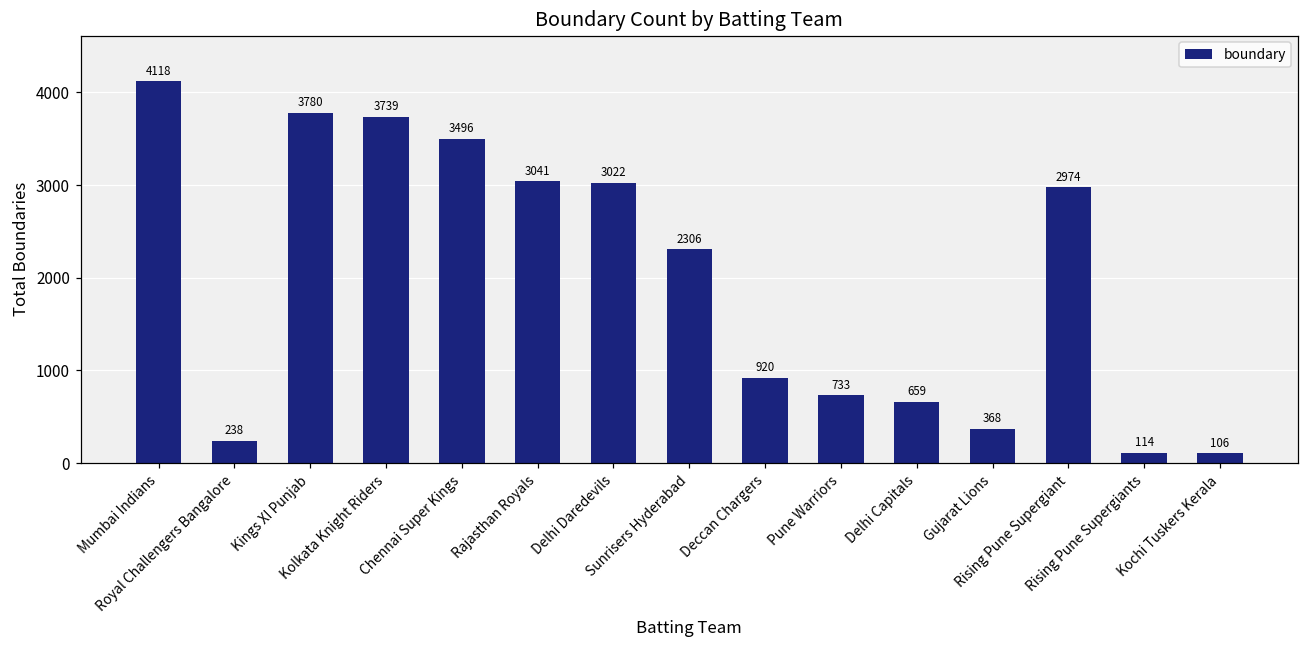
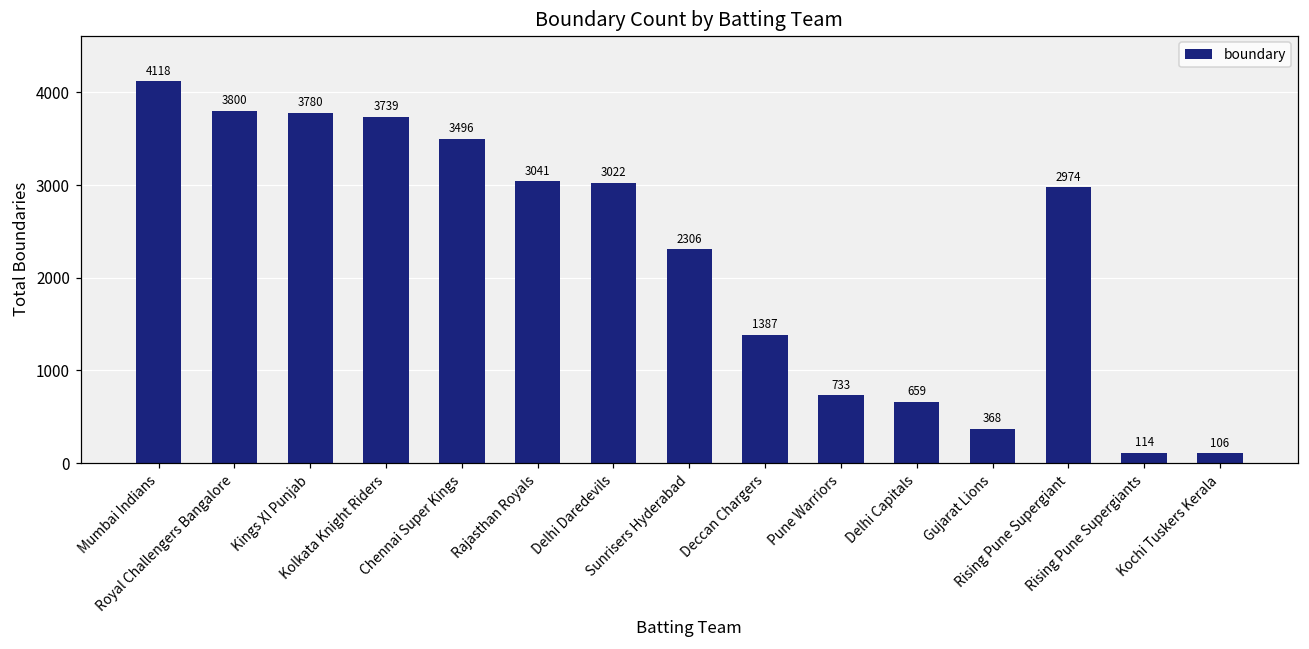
Royal Challengers Bangalore: 238 -> 3800
Deccan Chargers: 920 -> 1387
